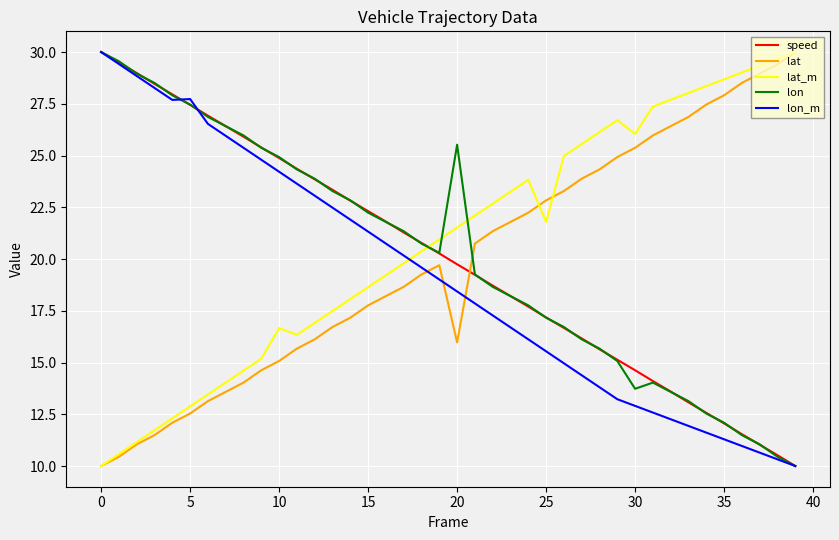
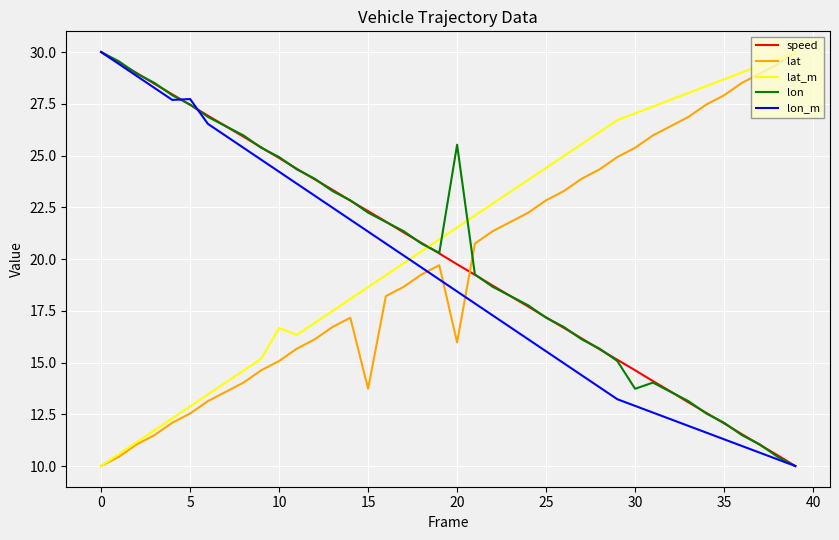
lat, 15: 17.8 -> 13.7
lat_m, 25: 21.8 -> 24.4
lat_m, 30: 26.0 -> 27.0
